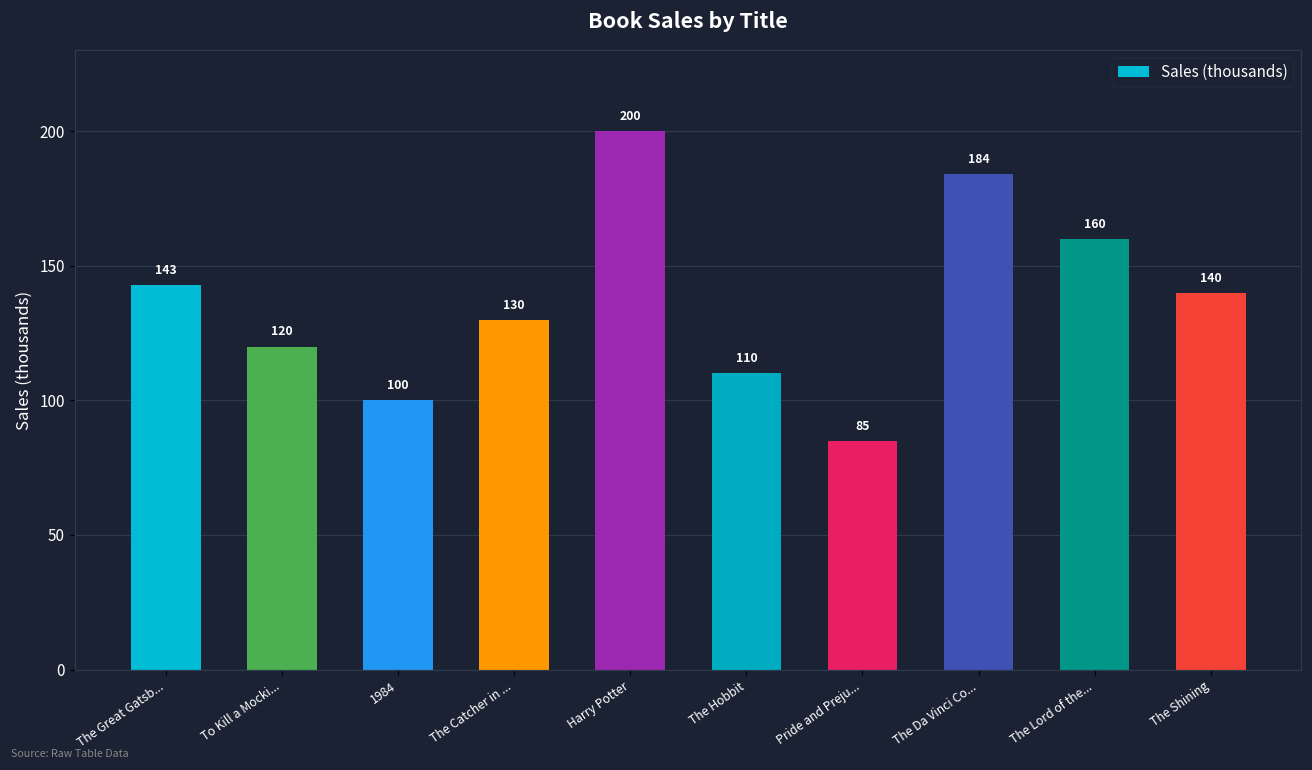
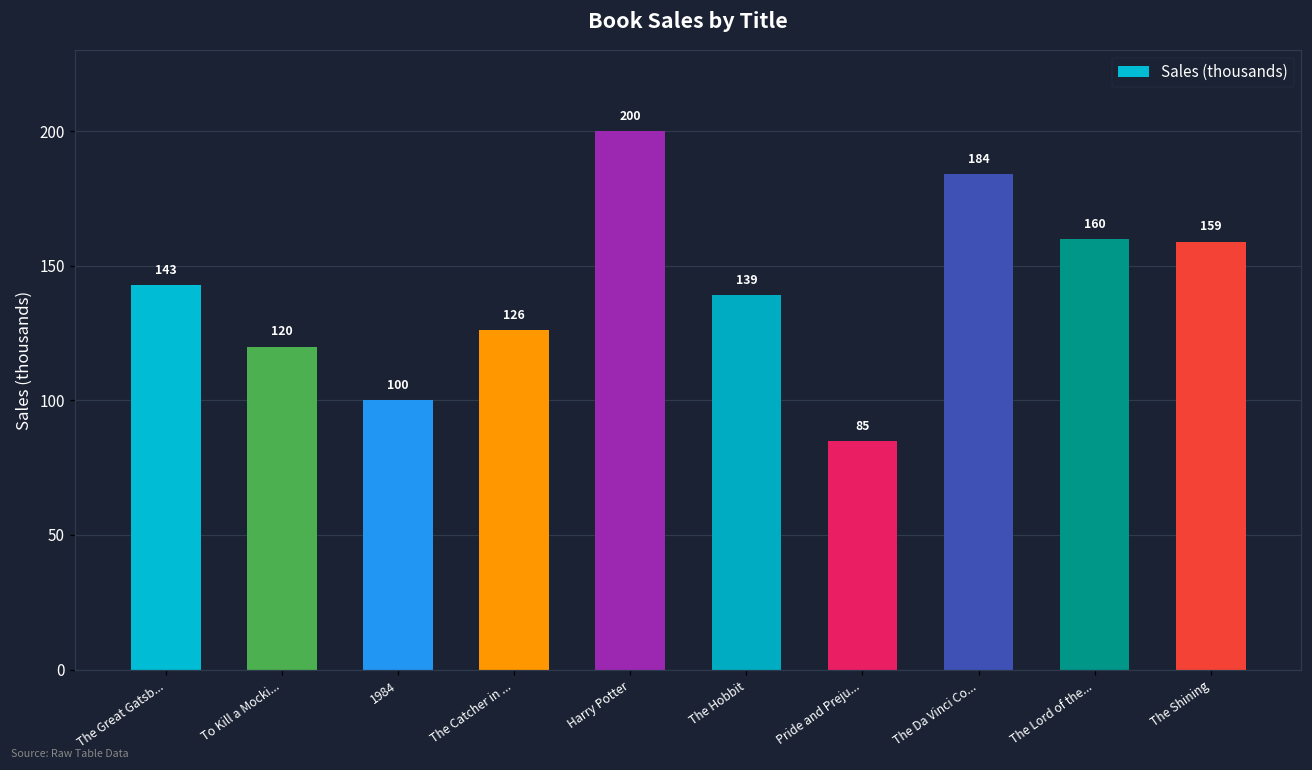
The Catcher in ...: 130 -> 126
The Hobbit: 110 -> 139
The Shining: 140 -> 159
